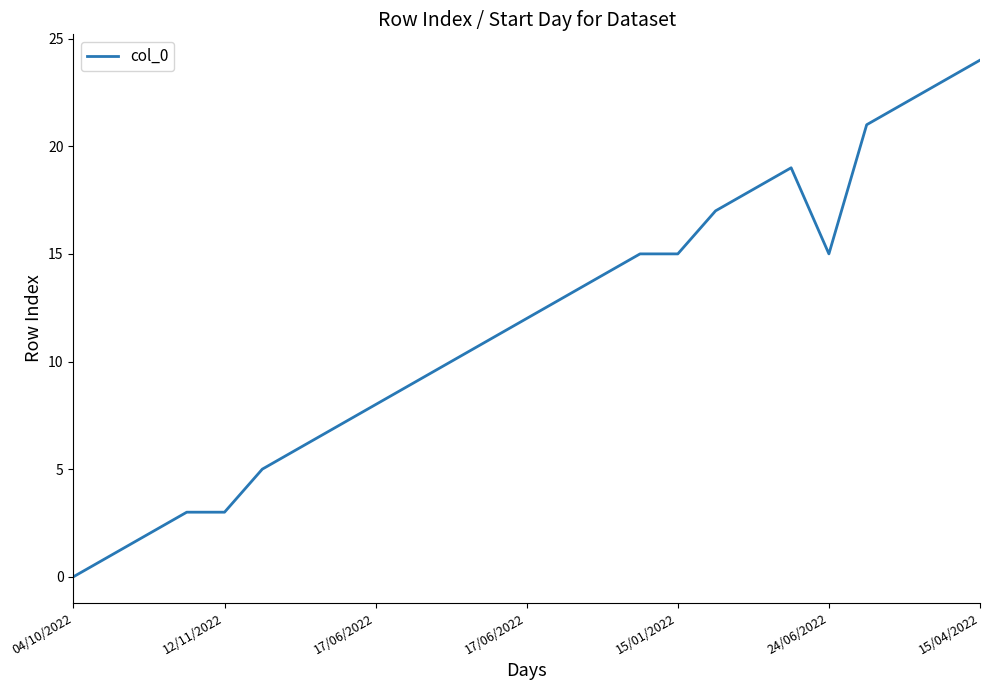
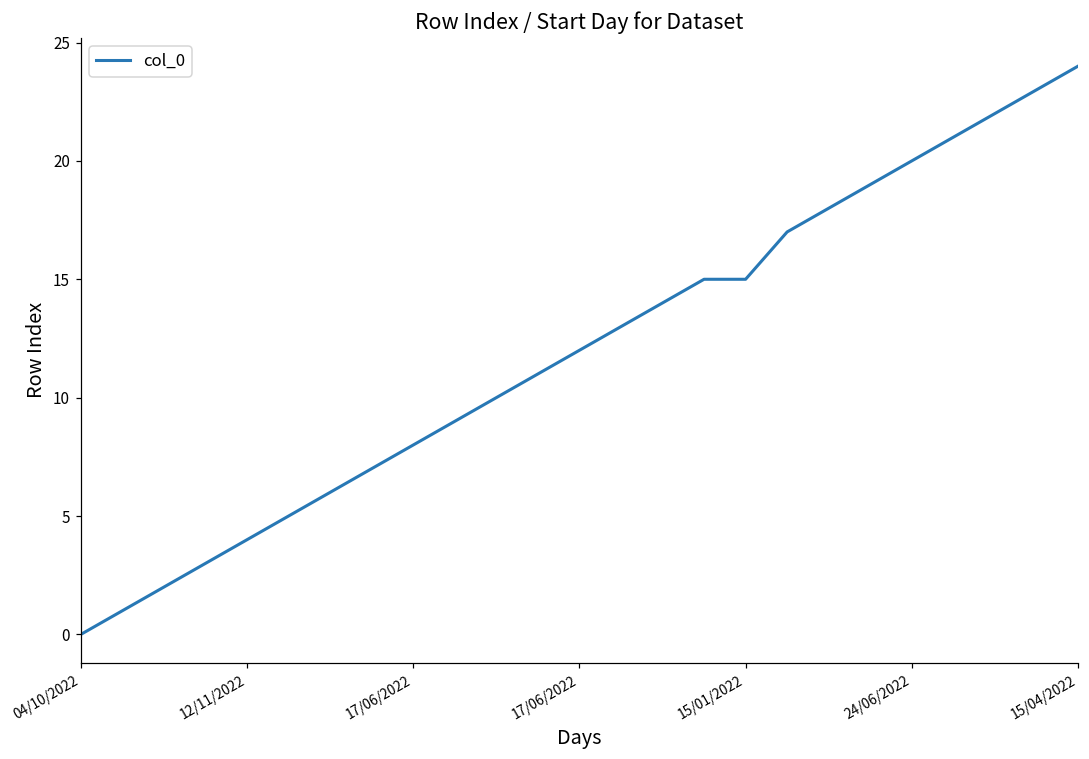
12/11/2022: 3 -> 4
24/06/2022: 15 -> 20
